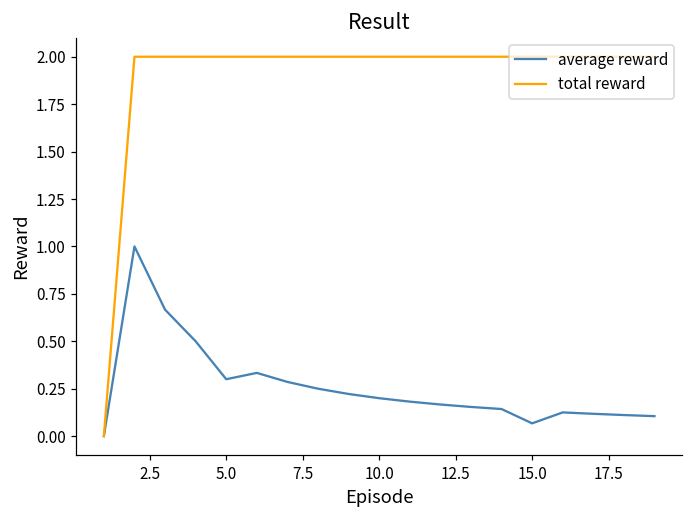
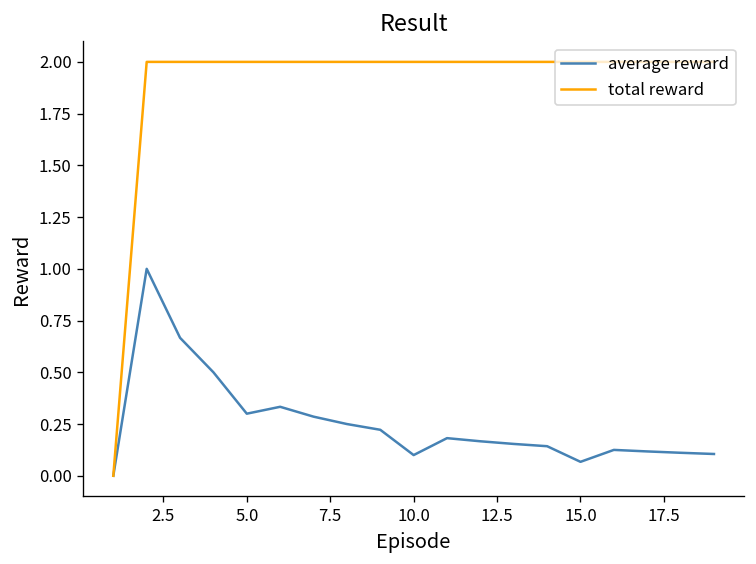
average reward, 10.0: 0.2 -> 0.1
